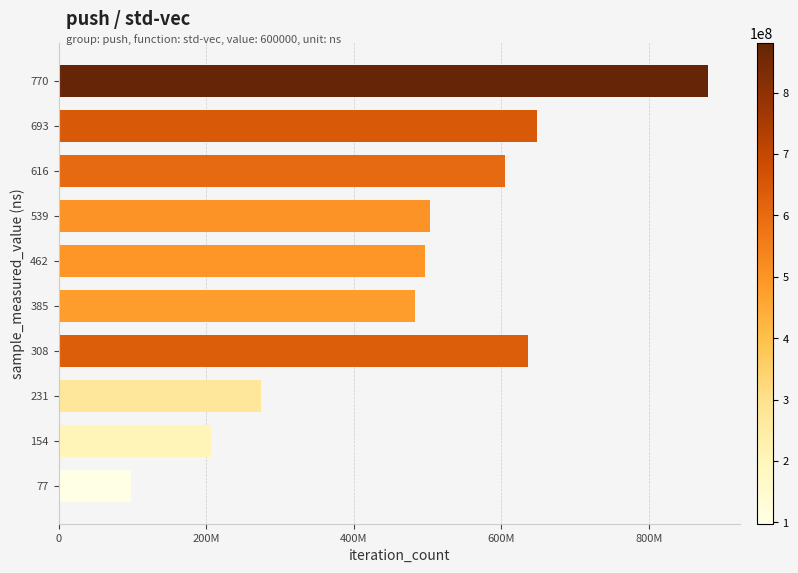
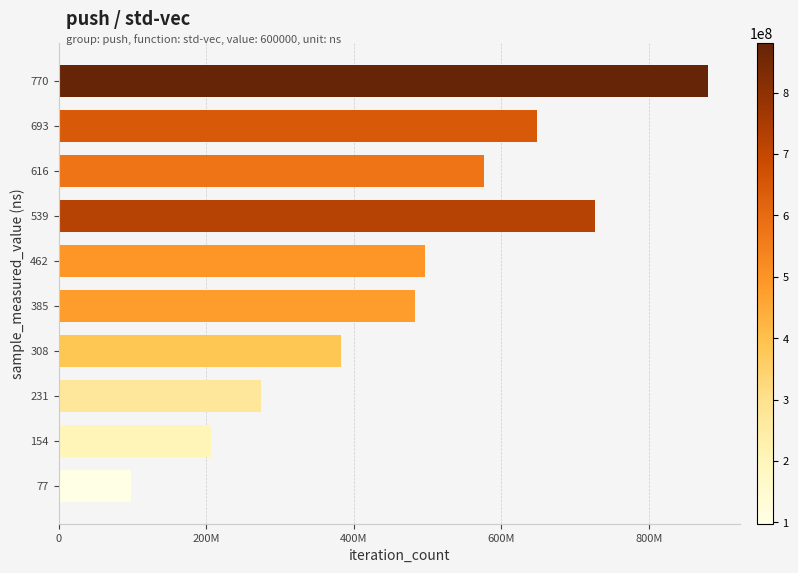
616: 610000000 -> 580000000
539: 500000000 -> 730000000
308: 640000000 -> 380000000
